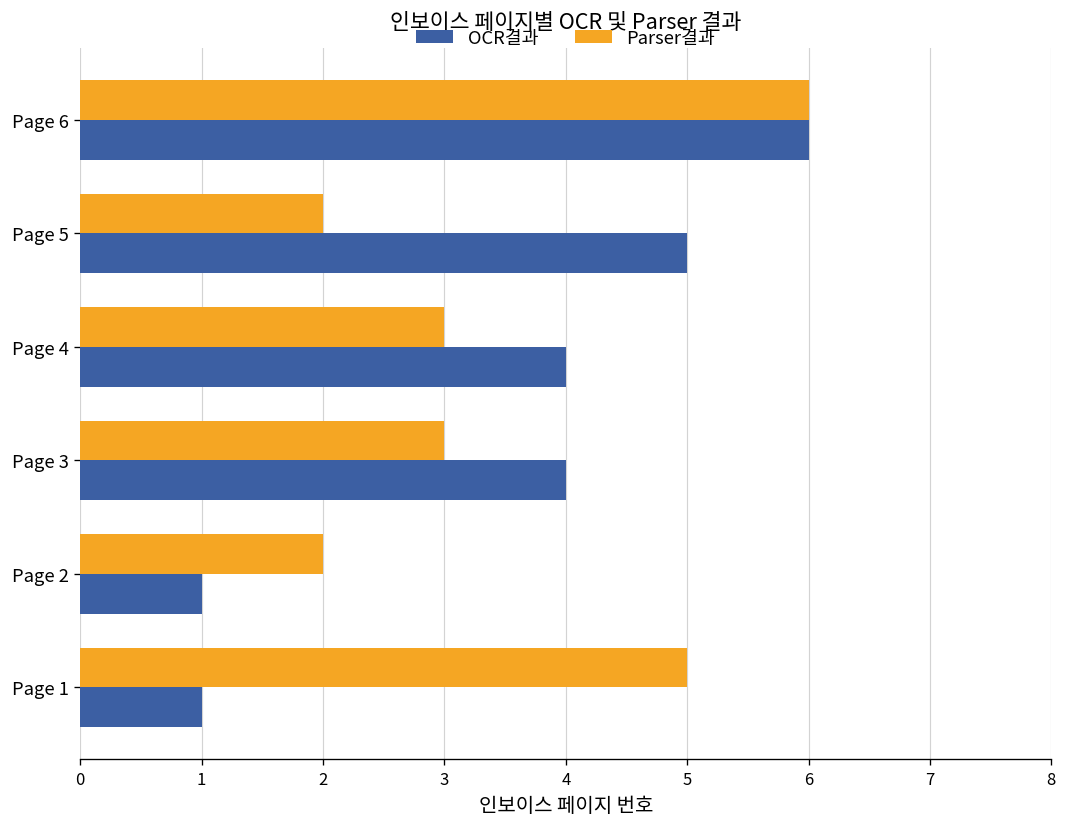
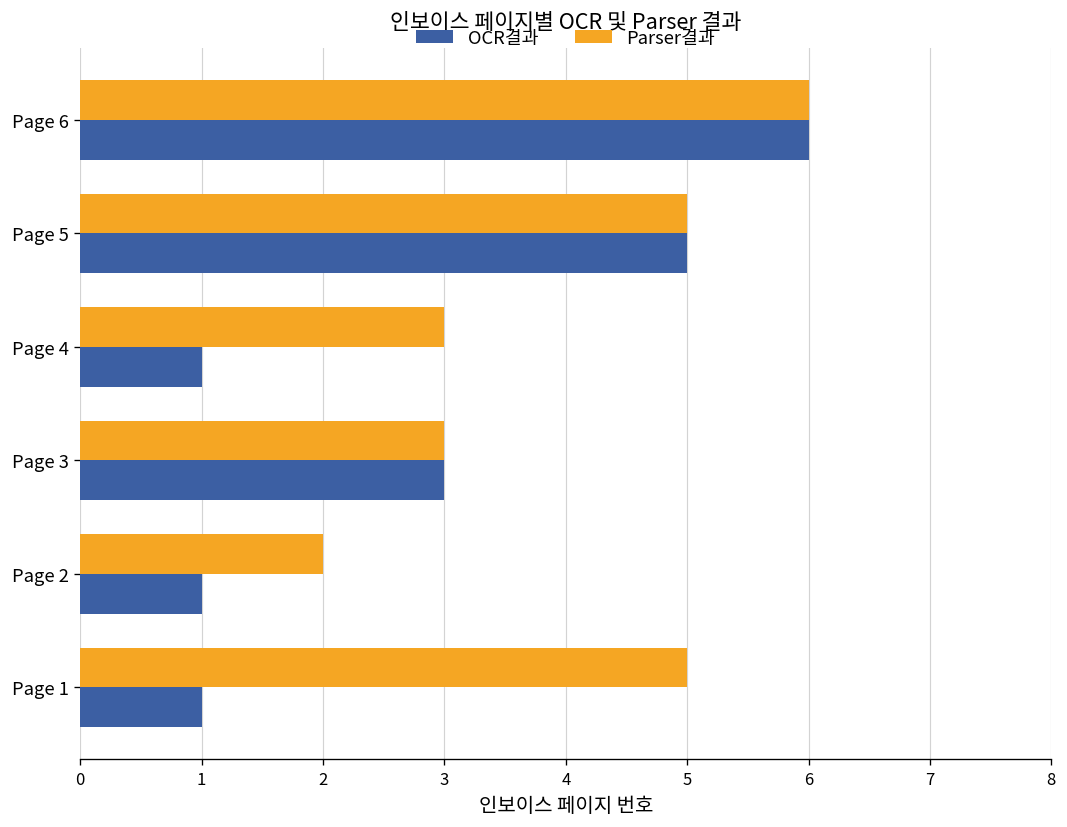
Parser결과, Page 5: 2 -> 5
OCR결과, Page 4: 4 -> 1
OCR결과, Page 3: 4 -> 3
